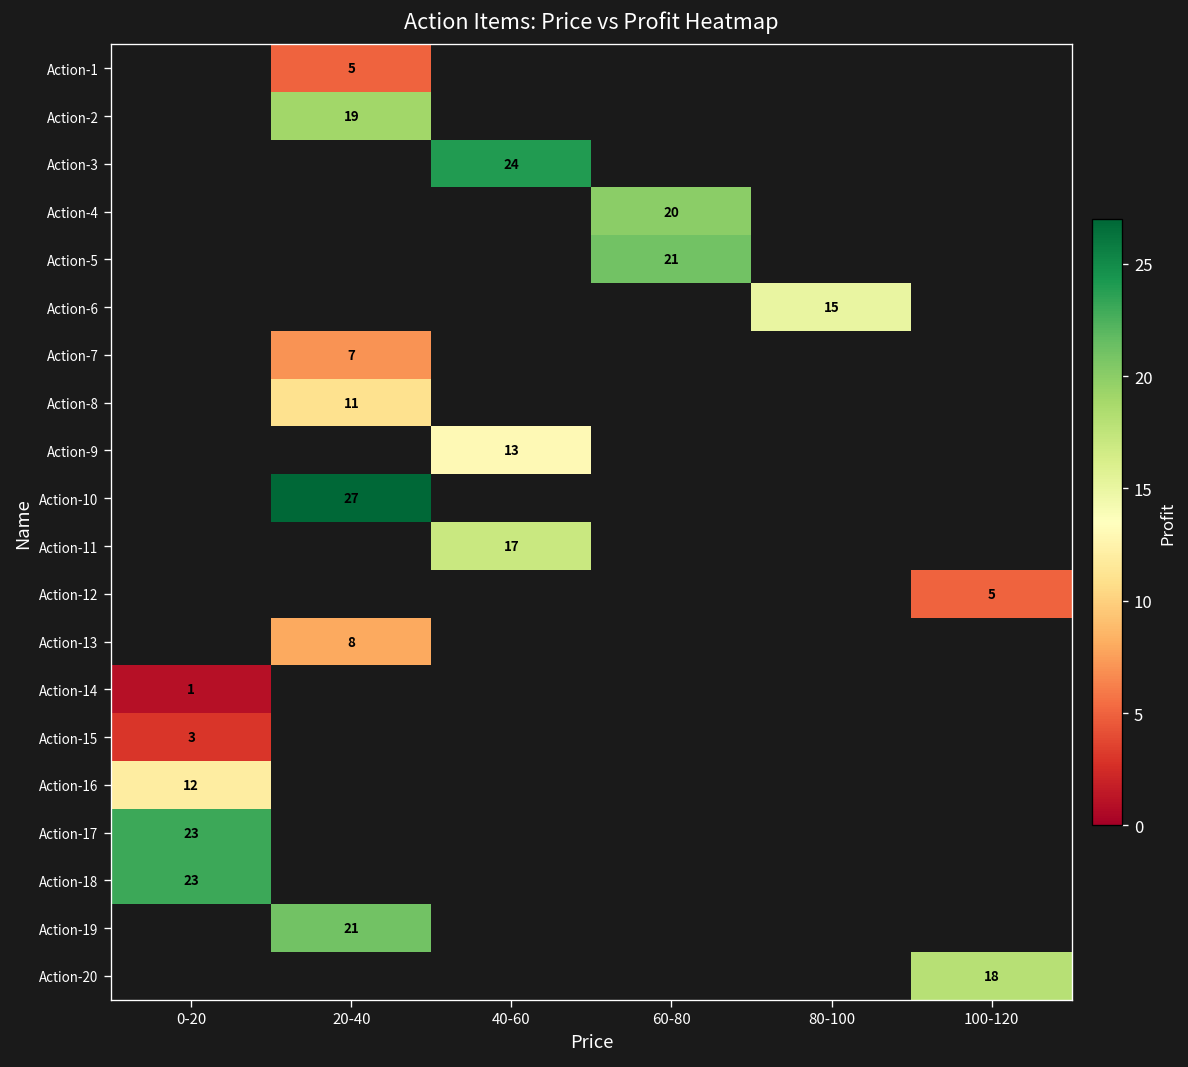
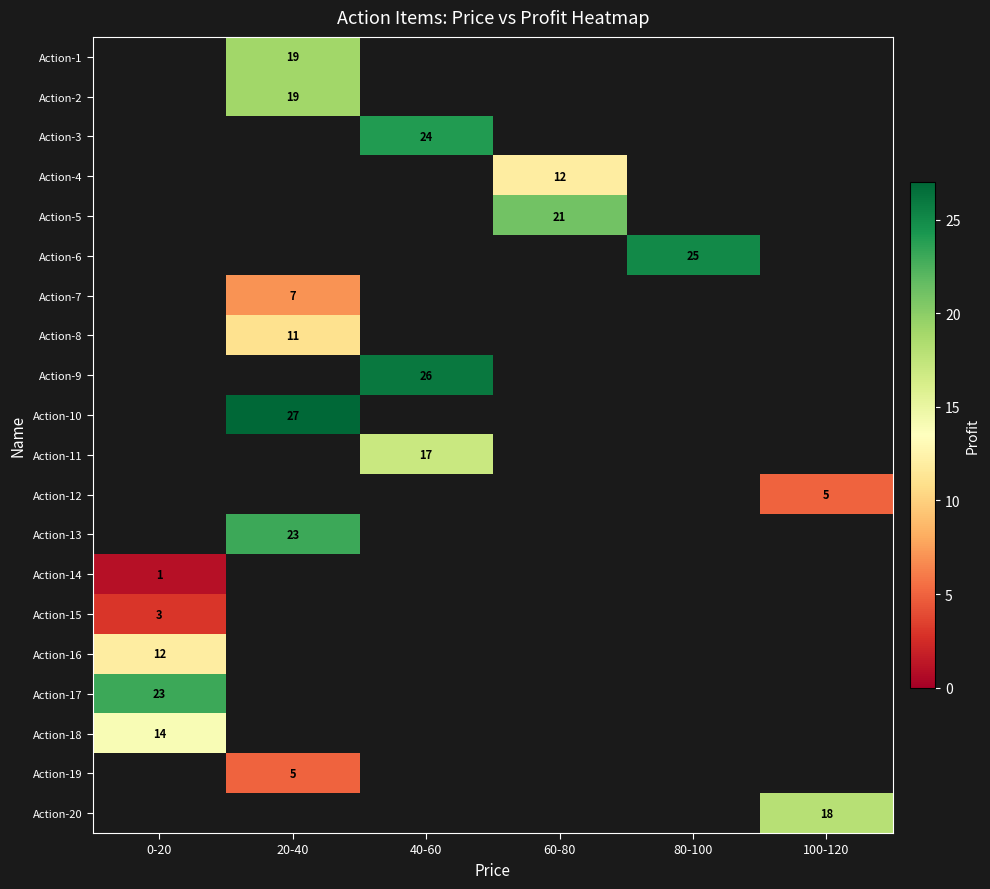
Action-1, 20-40: 5 -> 19
Action-4, 60-80: 20 -> 12
Action-6, 80-100: 15 -> 25
Action-9, 40-60: 13 -> 26
Action-13, 20-40: 8 -> 23
Action-18, 0-20: 23 -> 14
Action-19, 20-40: 21 -> 5
